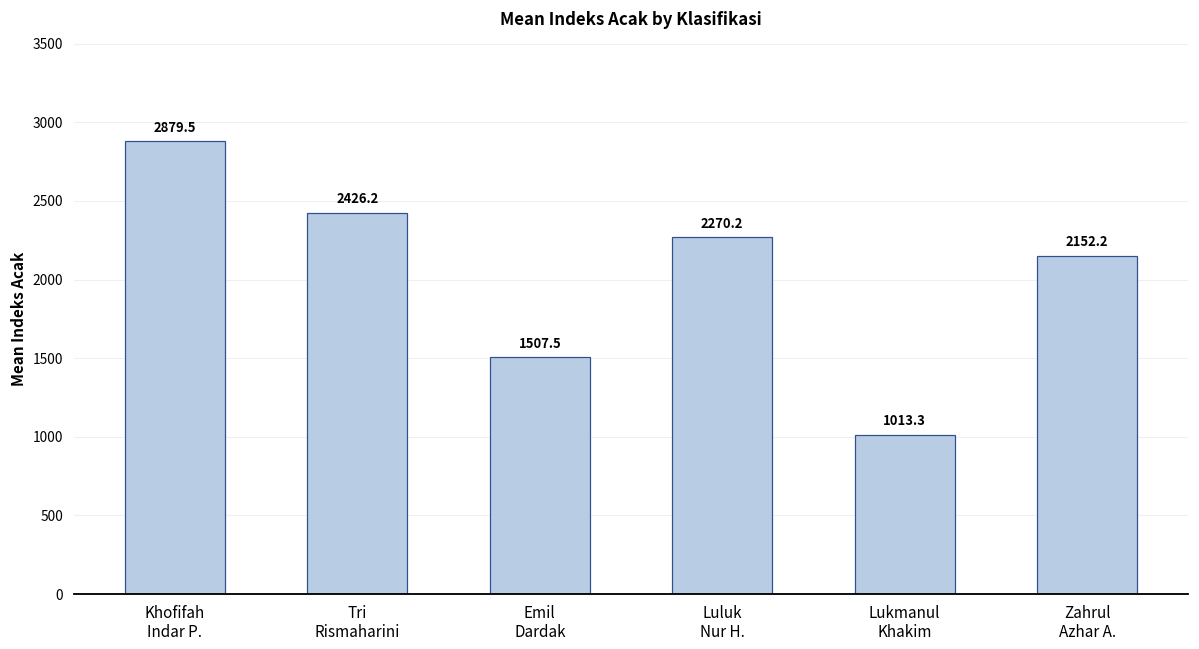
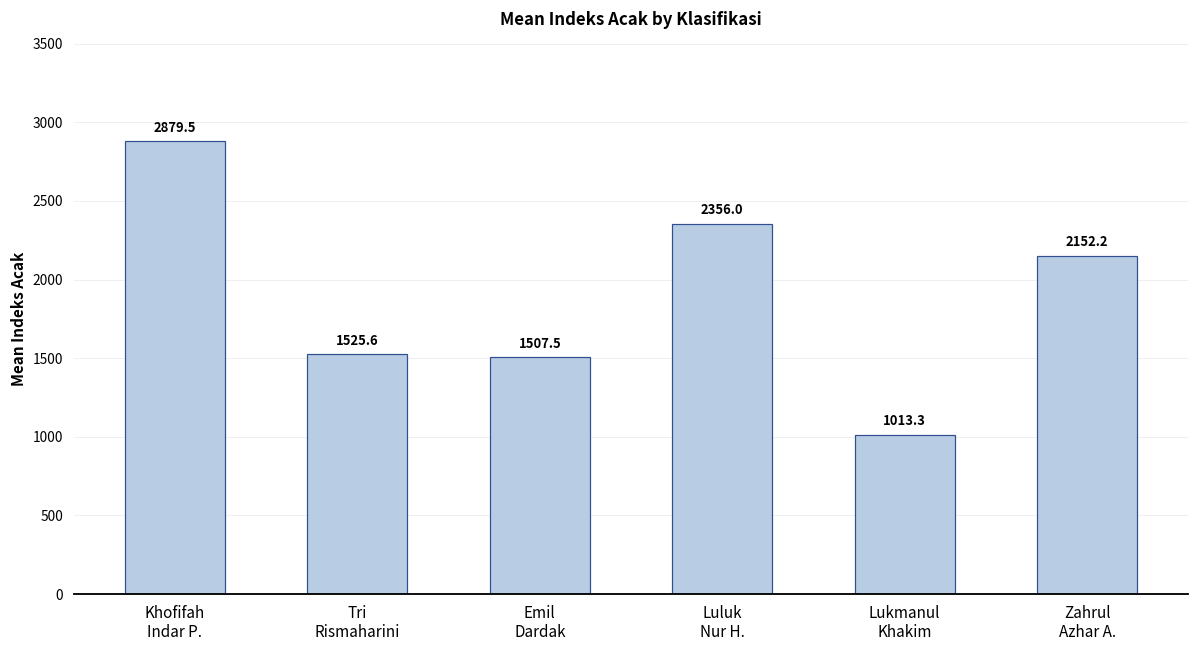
Tri Rismaharini: 2426.2 -> 1525.6
Luluk Nur H.: 2270.2 -> 2356.0
